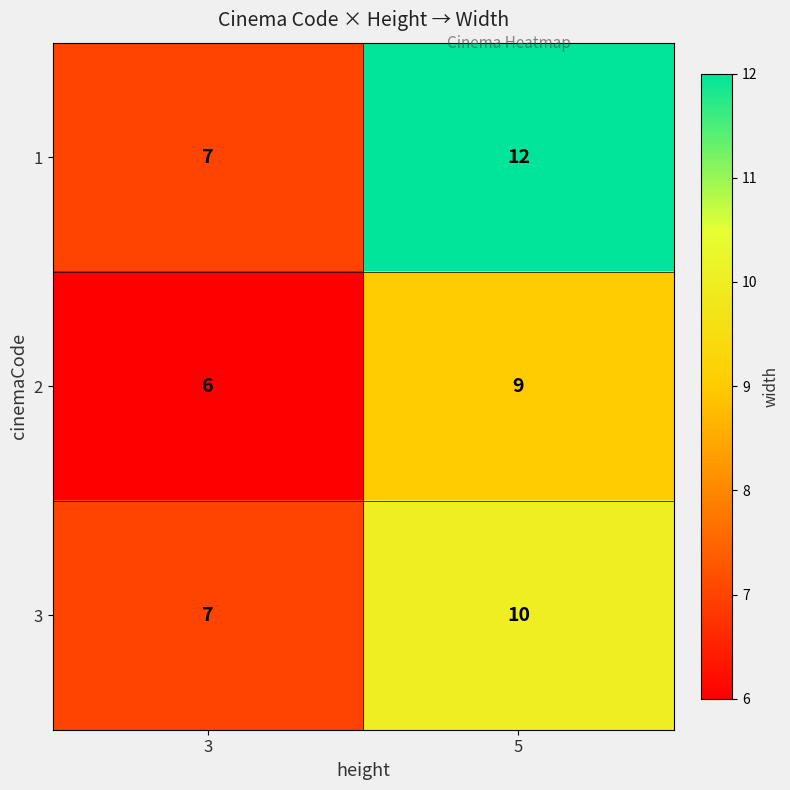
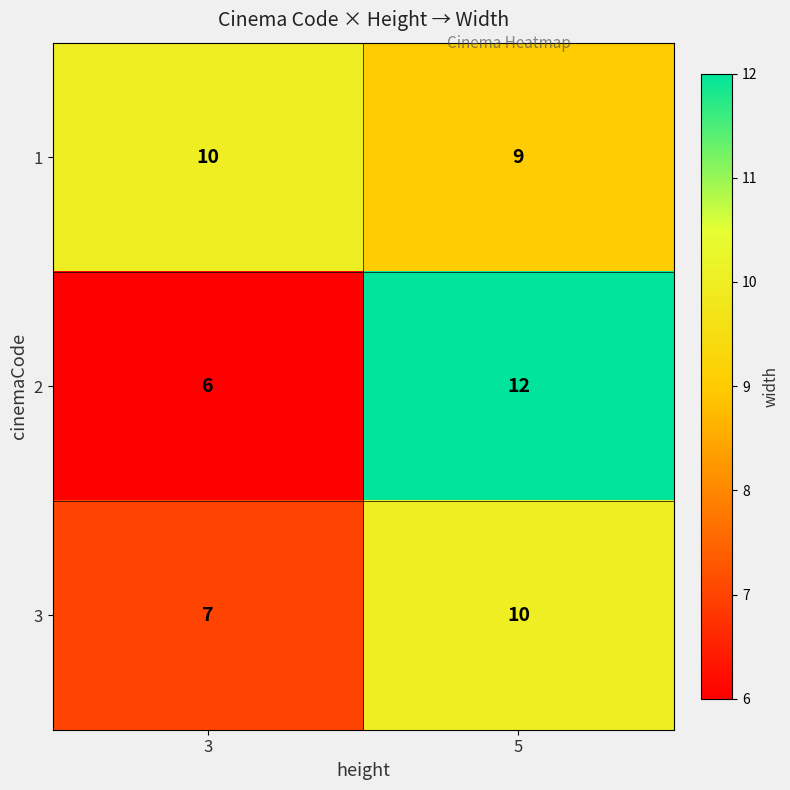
1, 3: 7 -> 10
1, 5: 12 -> 9
2, 5: 9 -> 12
